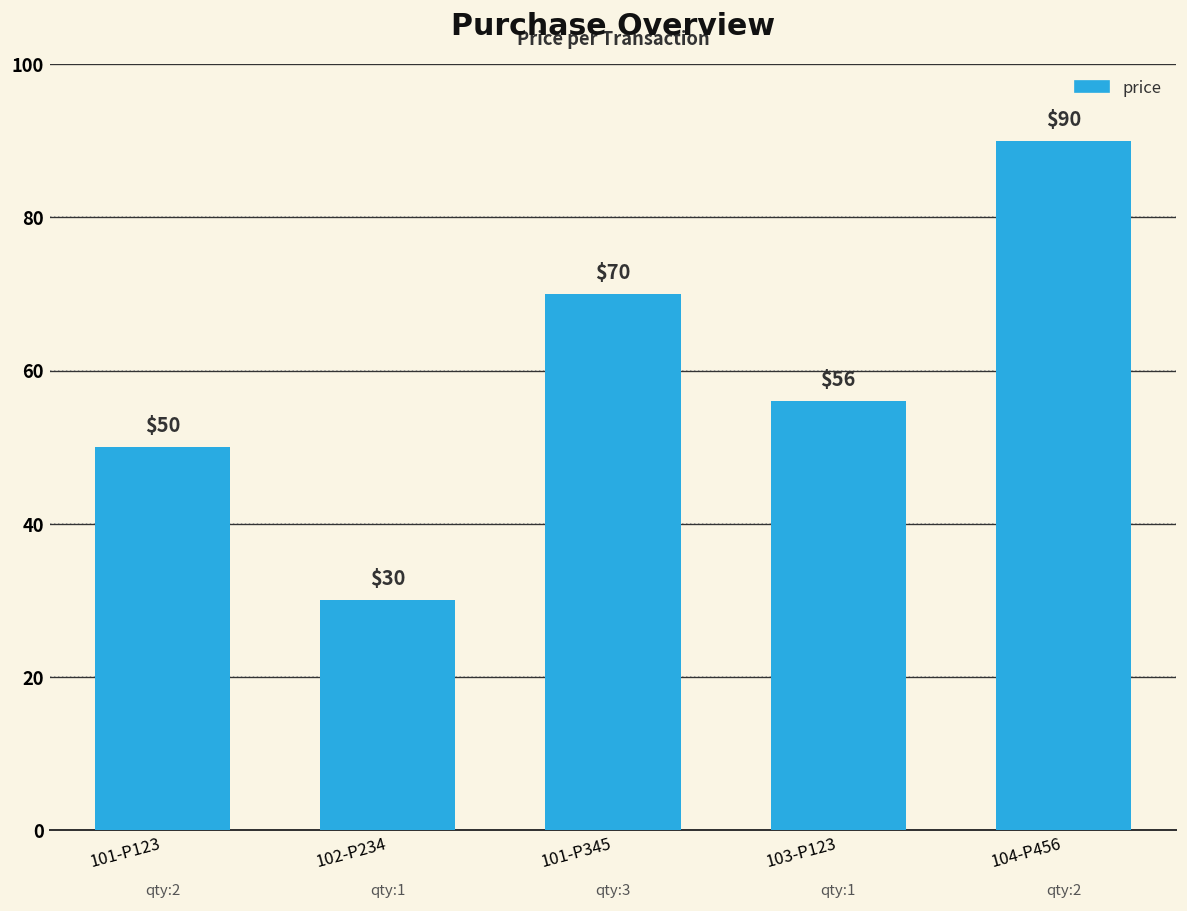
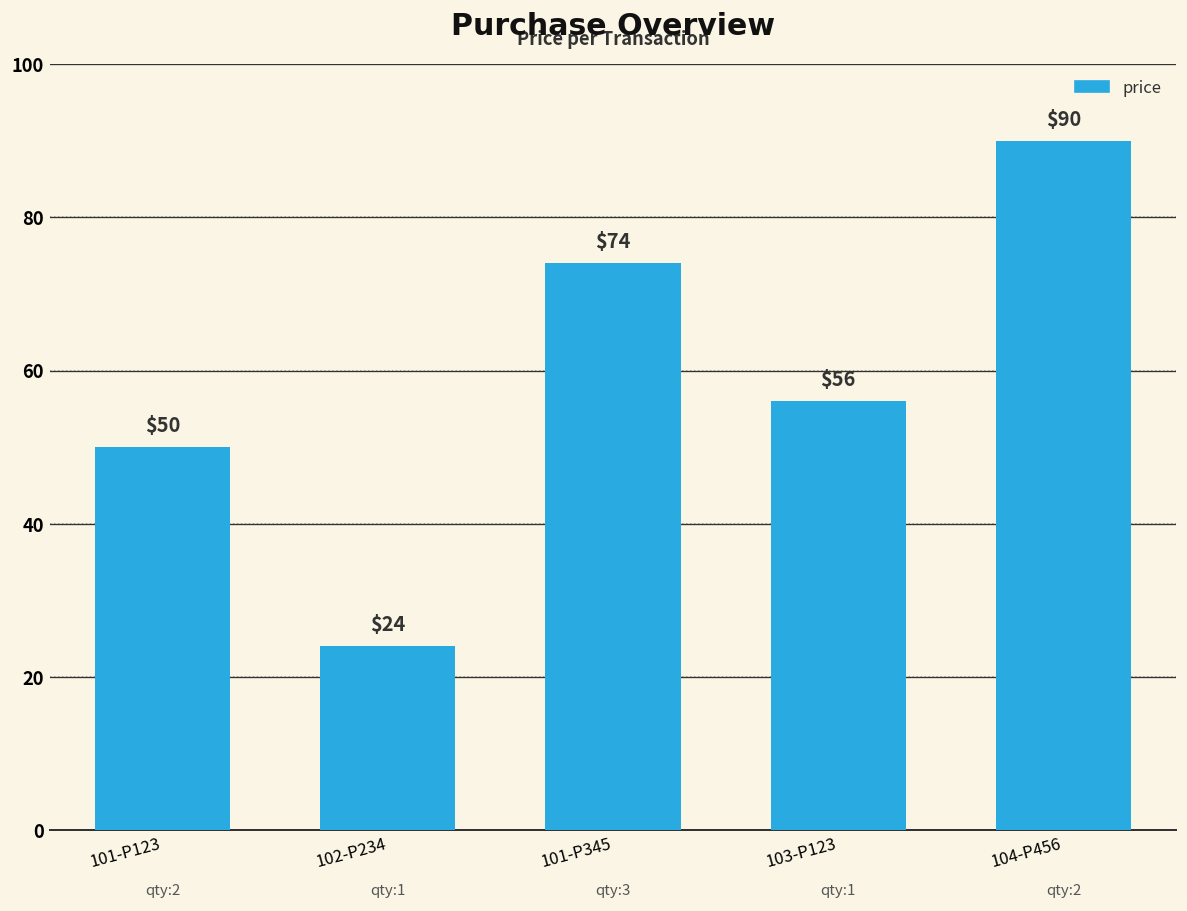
102-P234: $30 -> $24
101-P345: $70 -> $74
